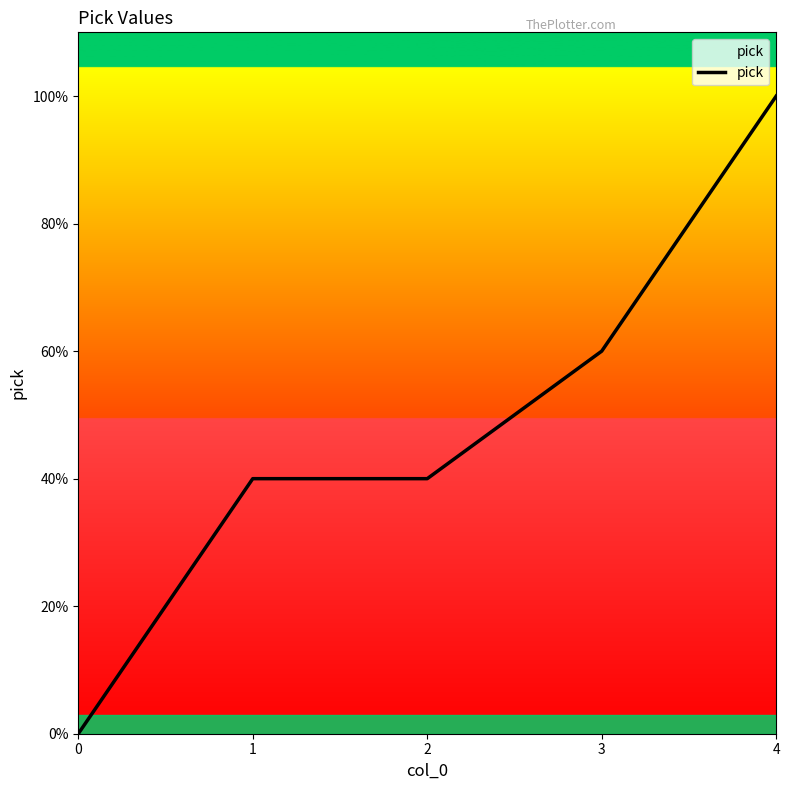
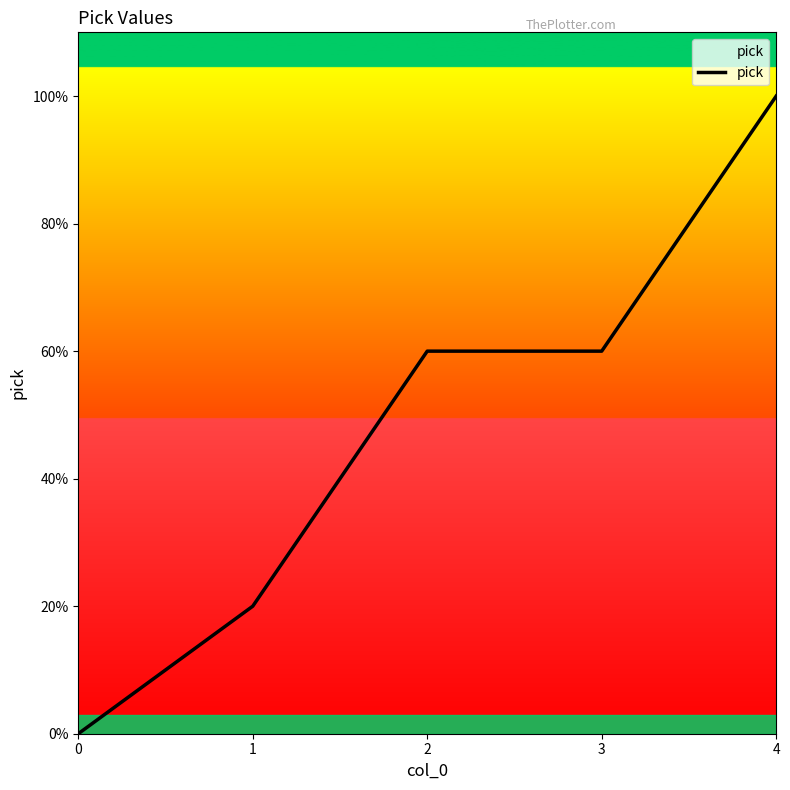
1: 40% -> 20%
2: 40% -> 60%
